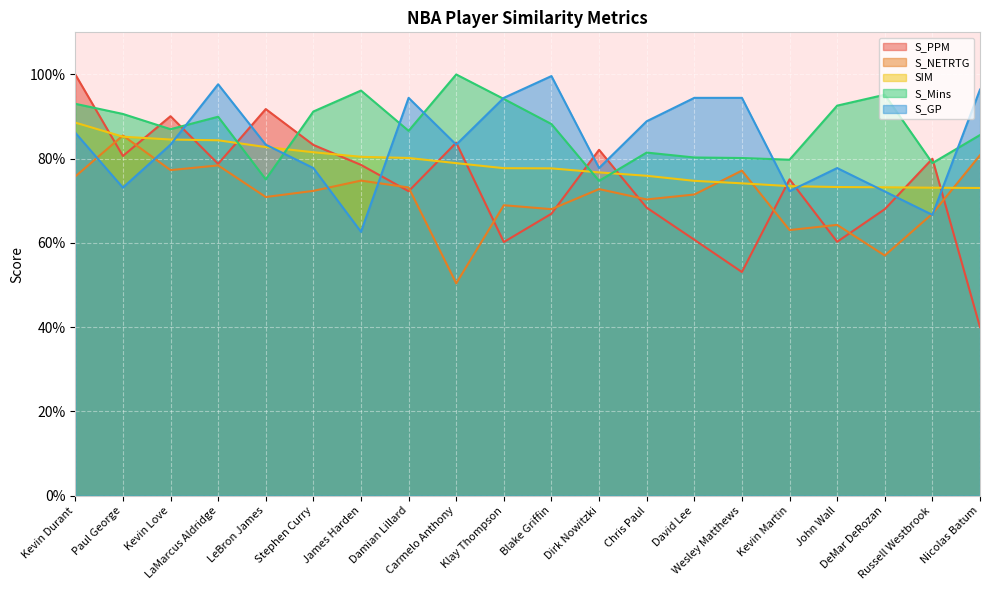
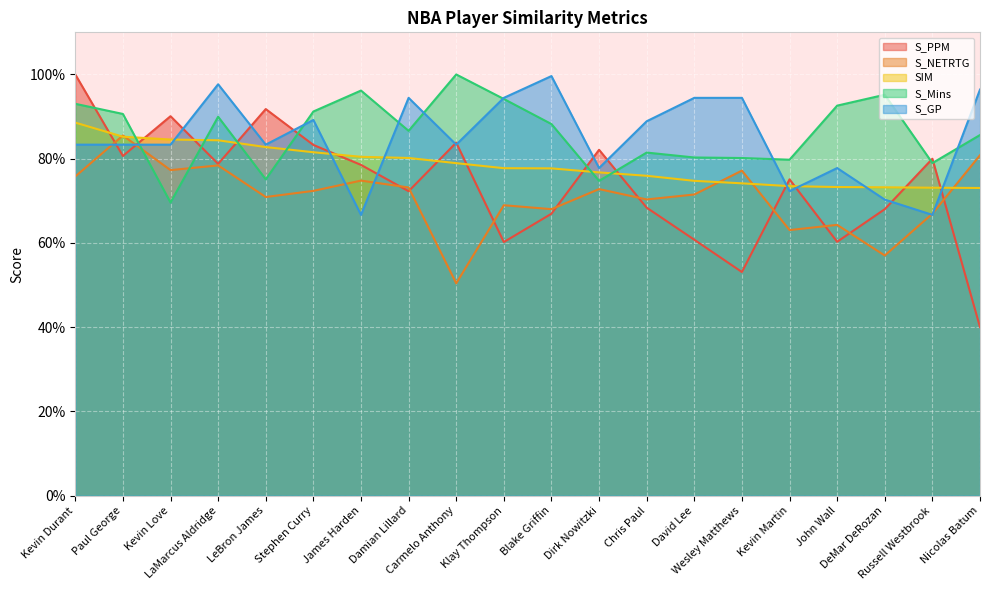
S_GP, Kevin Durant: 86% -> 83%
S_GP, Paul George: 73% -> 83%
S_Mins, Kevin Love: 87% -> 70%
S_GP, Stephen Curry: 78% -> 89%
S_GP, James Harden: 63% -> 67%
S_GP, DeMar DeRozan: 72% -> 70%
